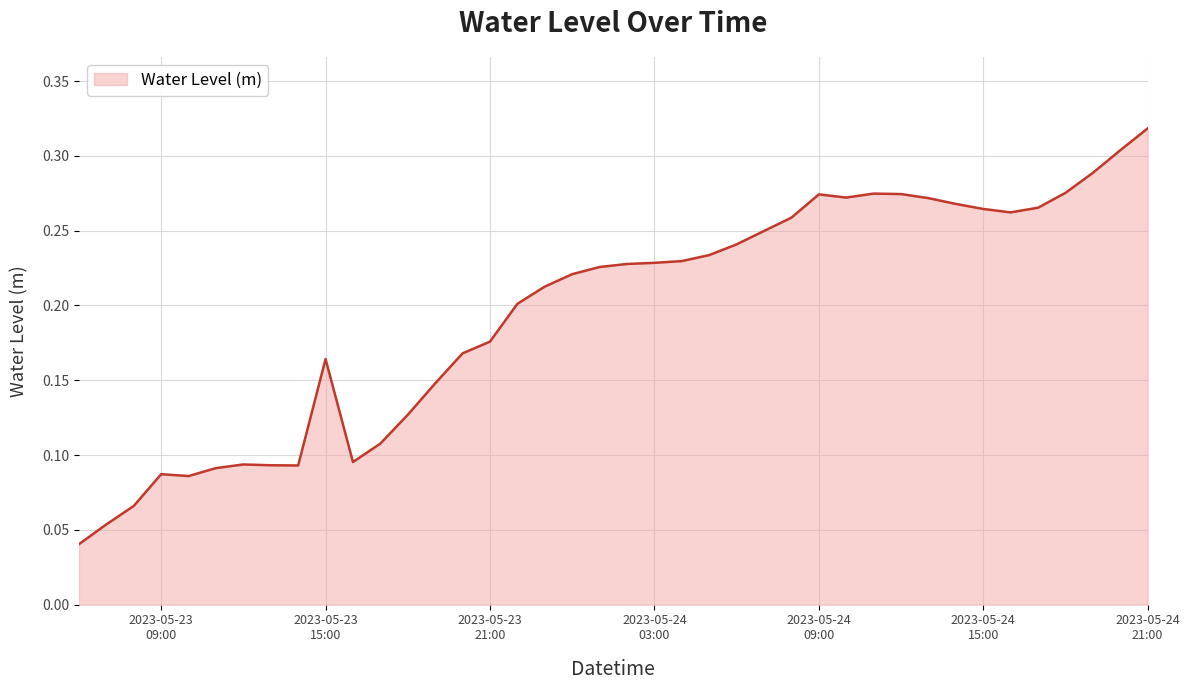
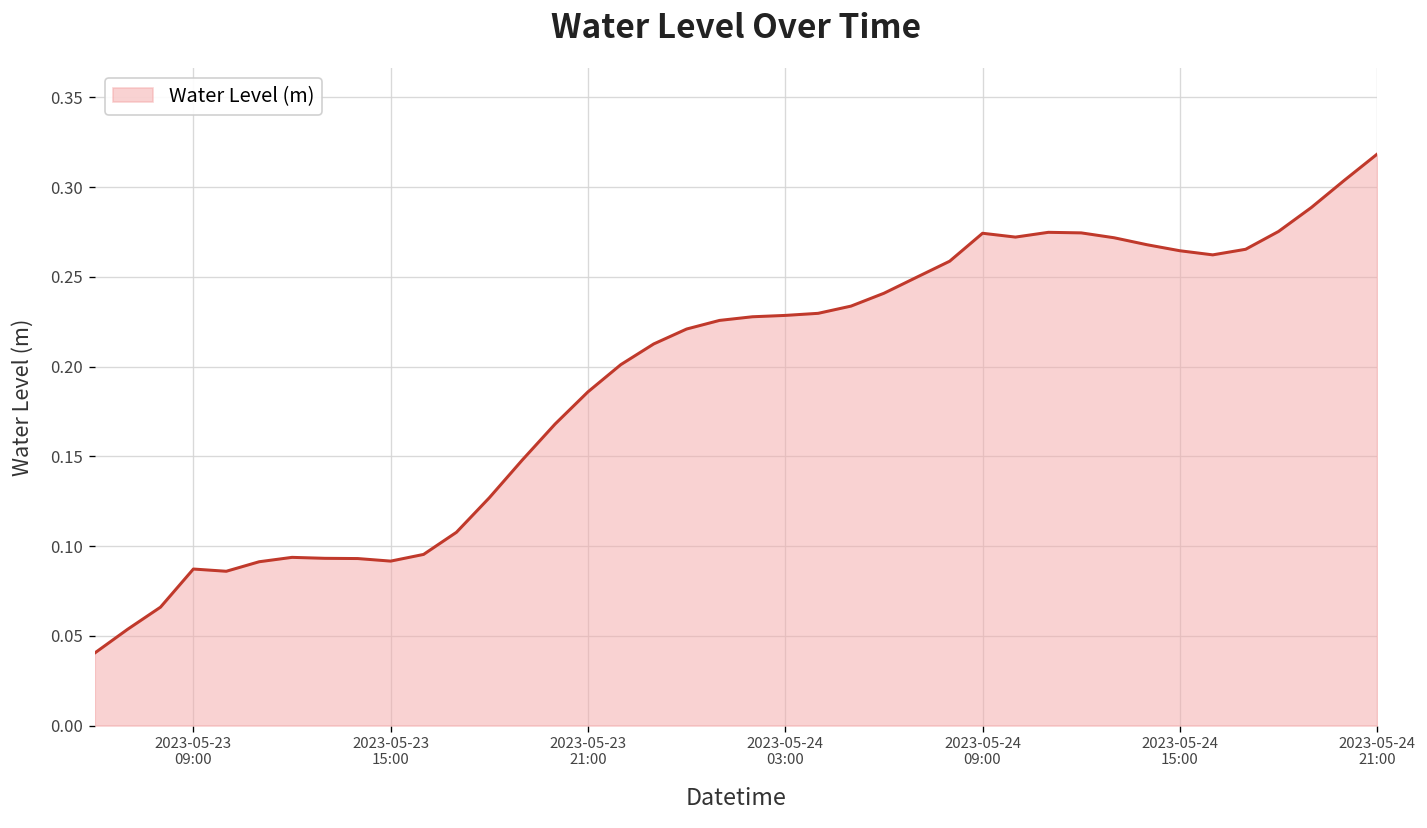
2023-05-23 15:00: 0.164 -> 0.092
2023-05-23 21:00: 0.176 -> 0.186
